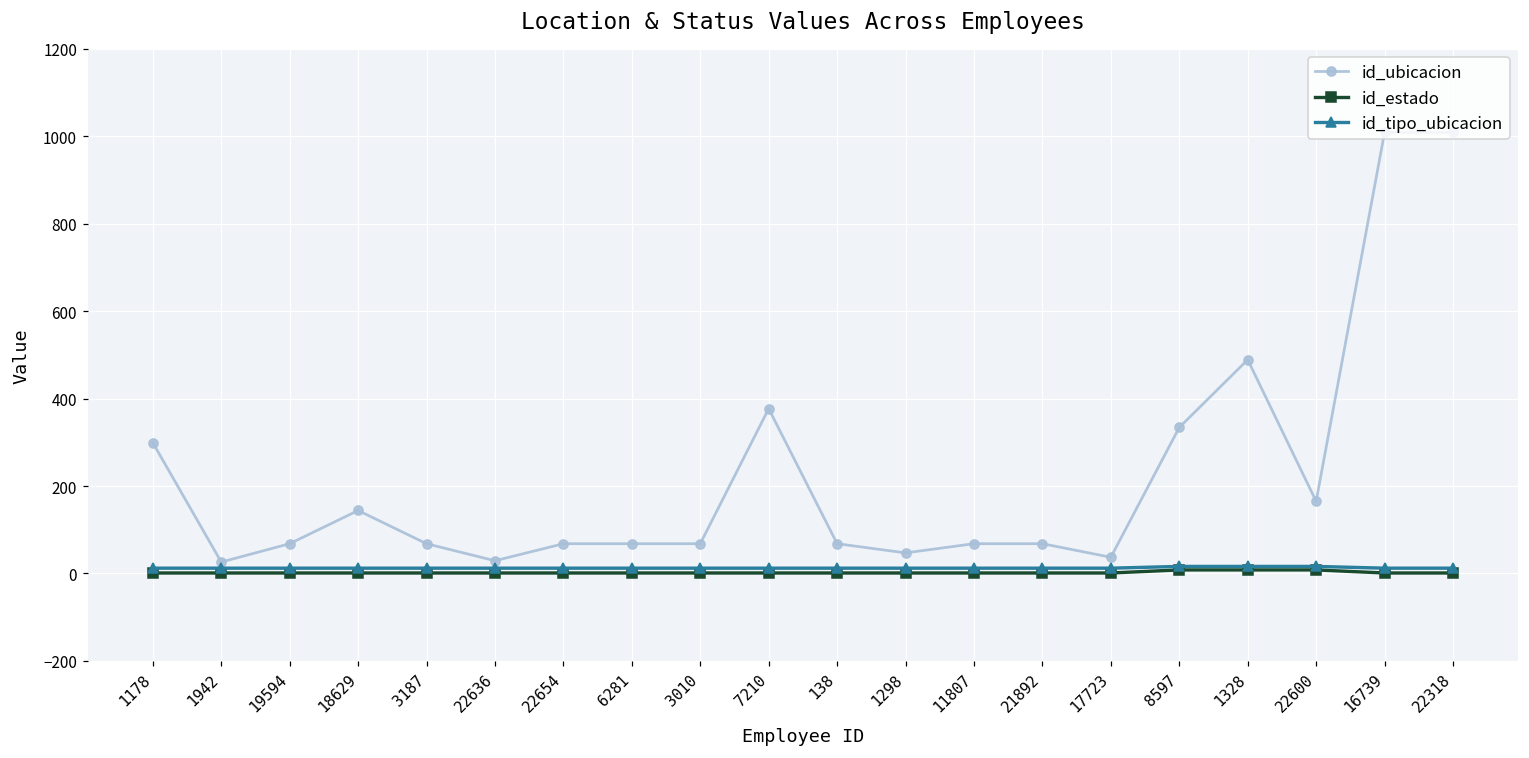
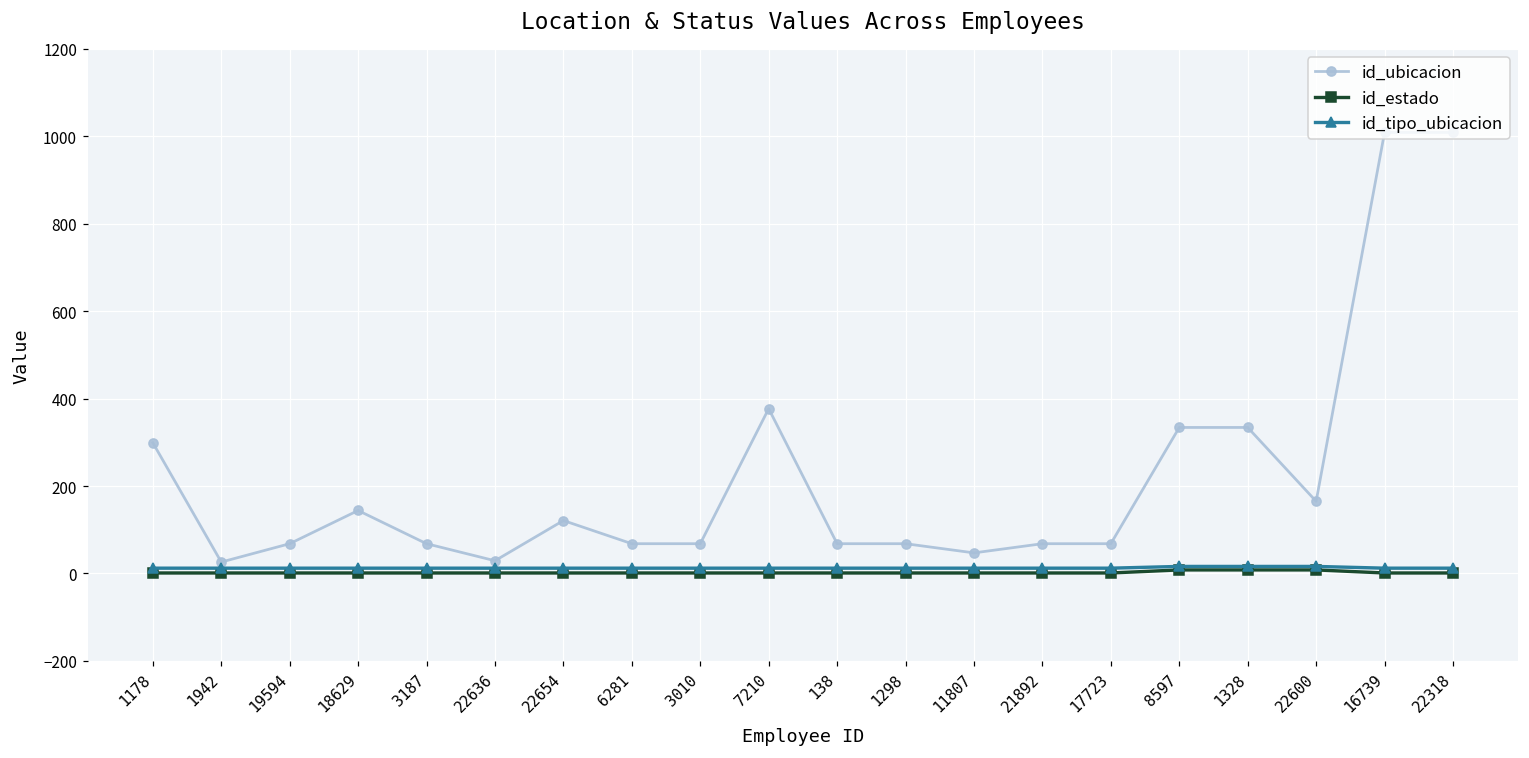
id_ubicacion, 22654: 70 -> 120
id_ubicacion, 1298: 50 -> 70
id_ubicacion, 11807: 70 -> 50
id_ubicacion, 17723: 40 -> 70
id_ubicacion, 1328: 490 -> 330
